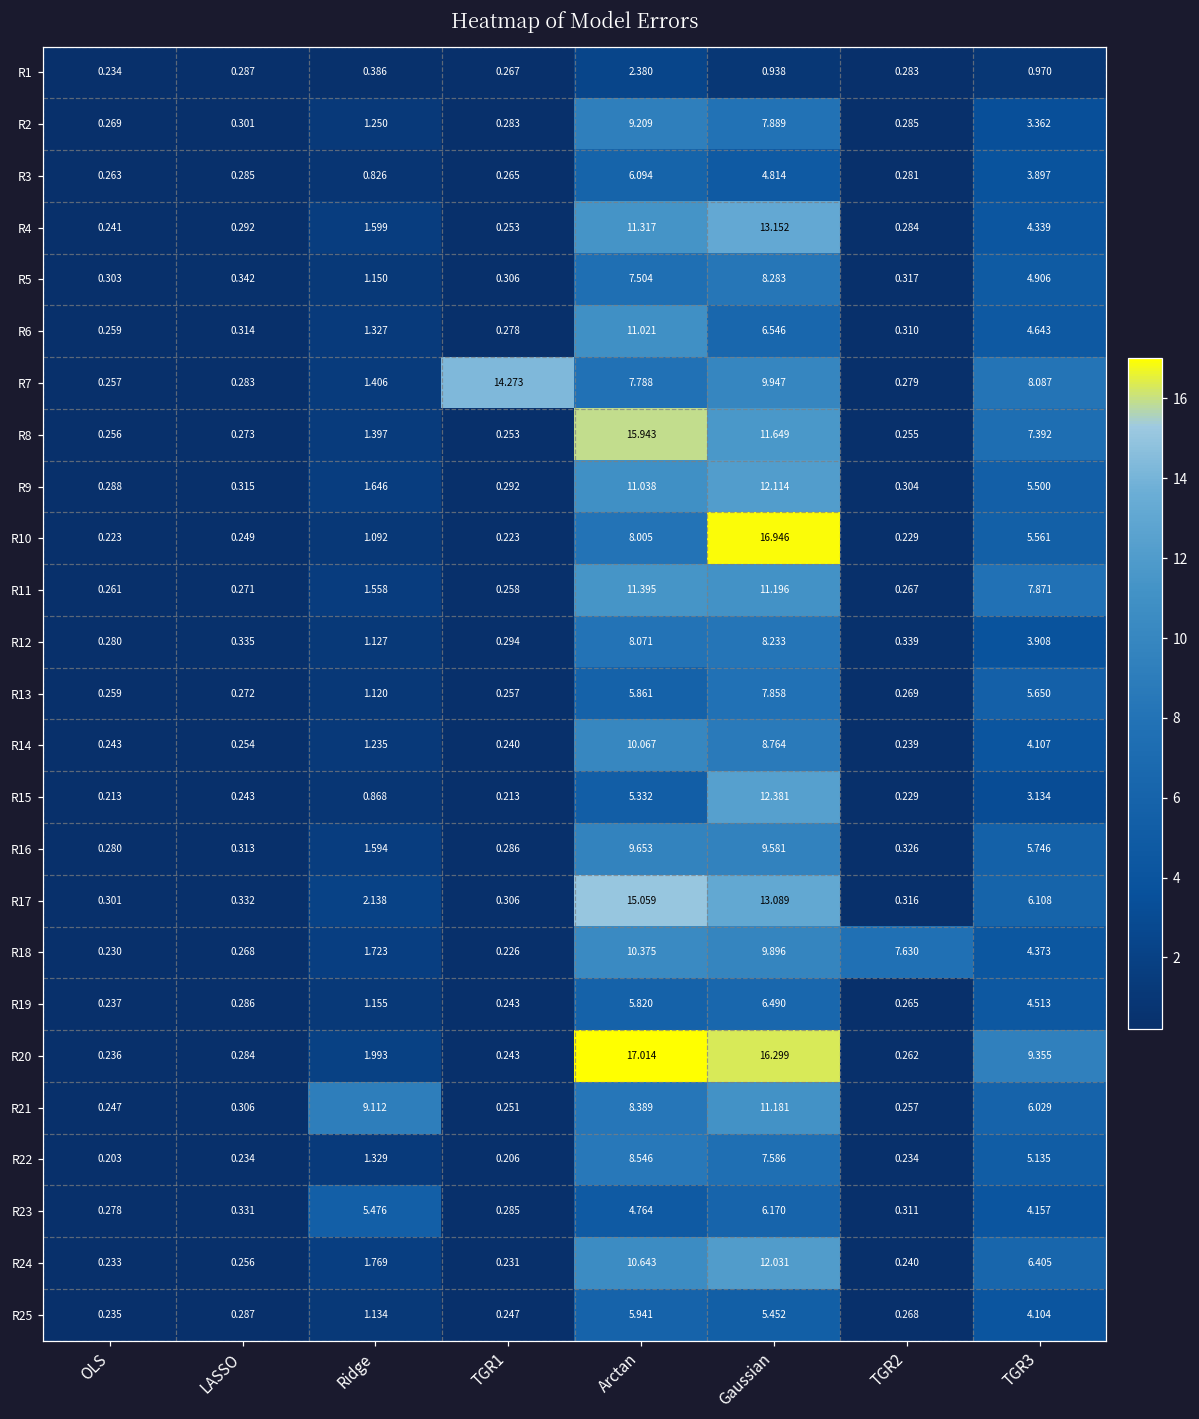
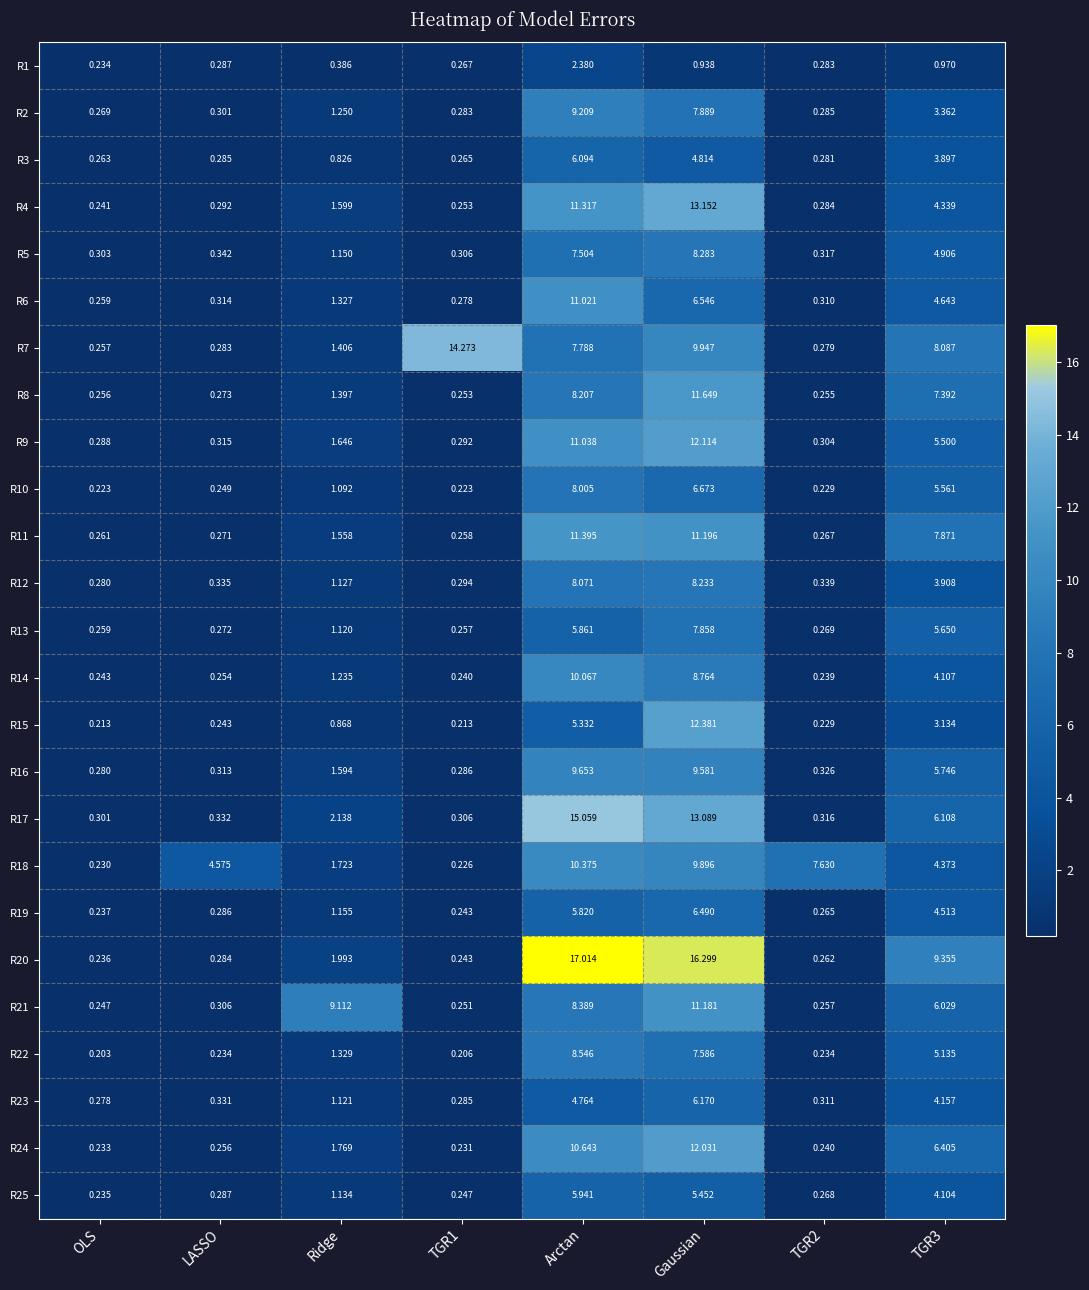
R8, Arctan: 15.943 -> 8.207
R10, Gaussian: 16.946 -> 6.673
R18, LASSO: 0.268 -> 4.575
R23, Ridge: 5.476 -> 1.121
